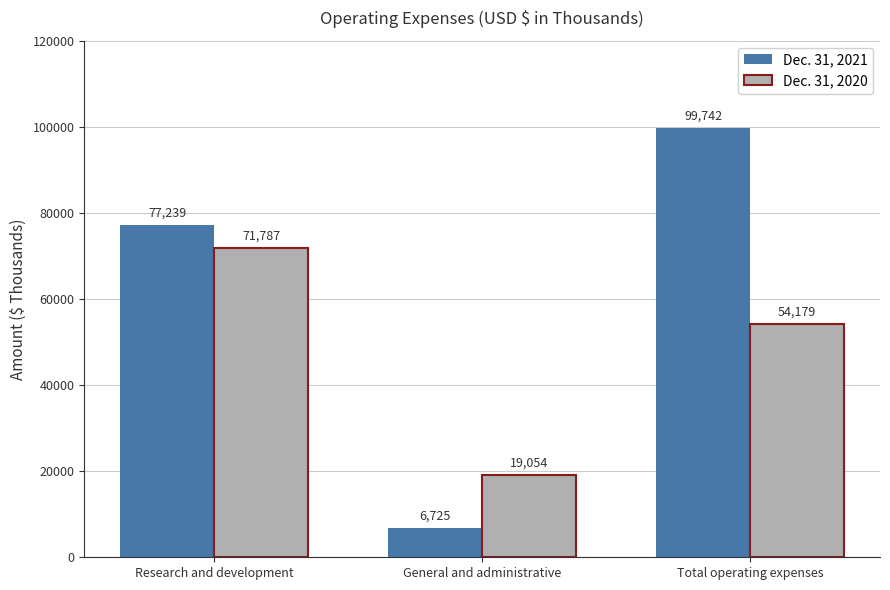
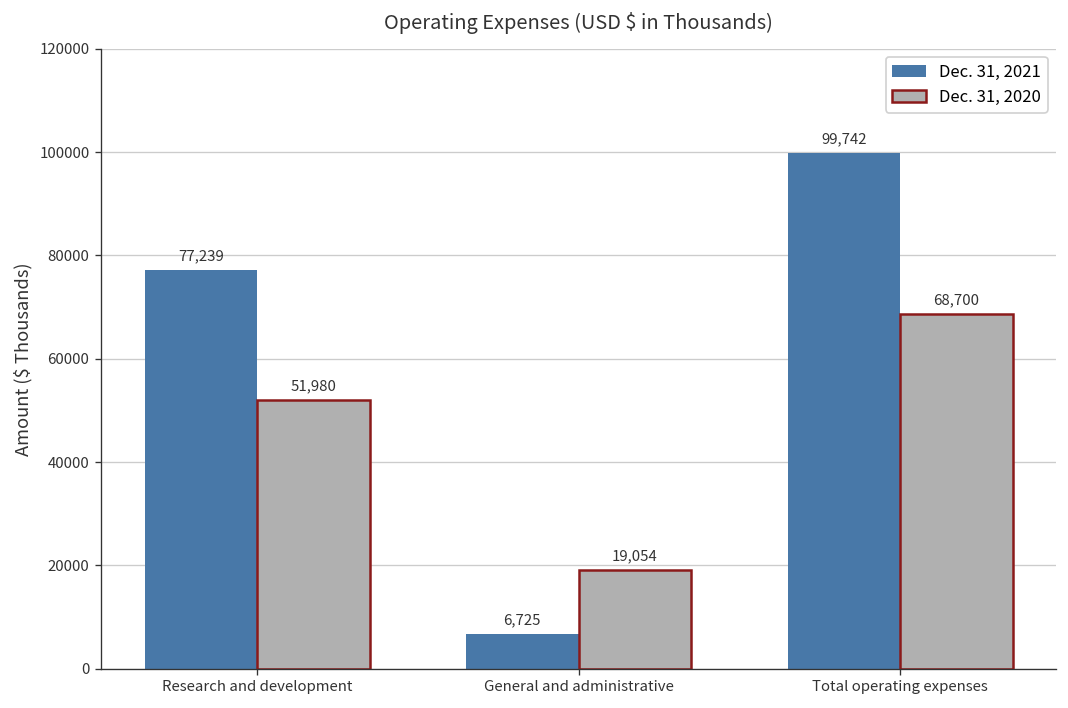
Dec. 31, 2020, Research and development: 71,787 -> 51,980
Dec. 31, 2020, Total operating expenses: 54,179 -> 68,700
